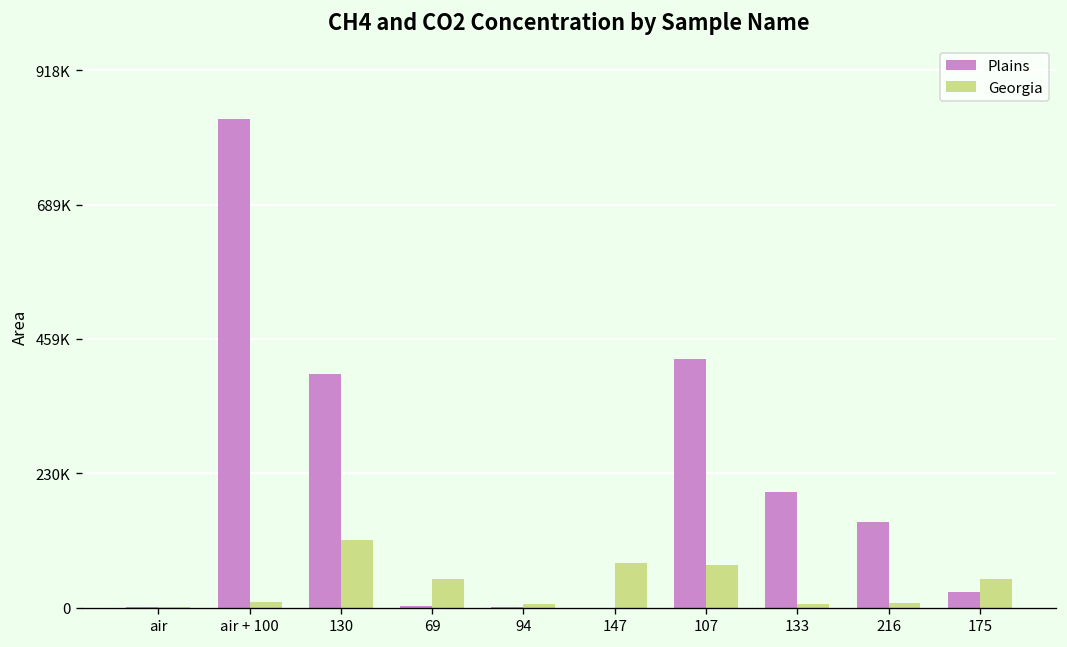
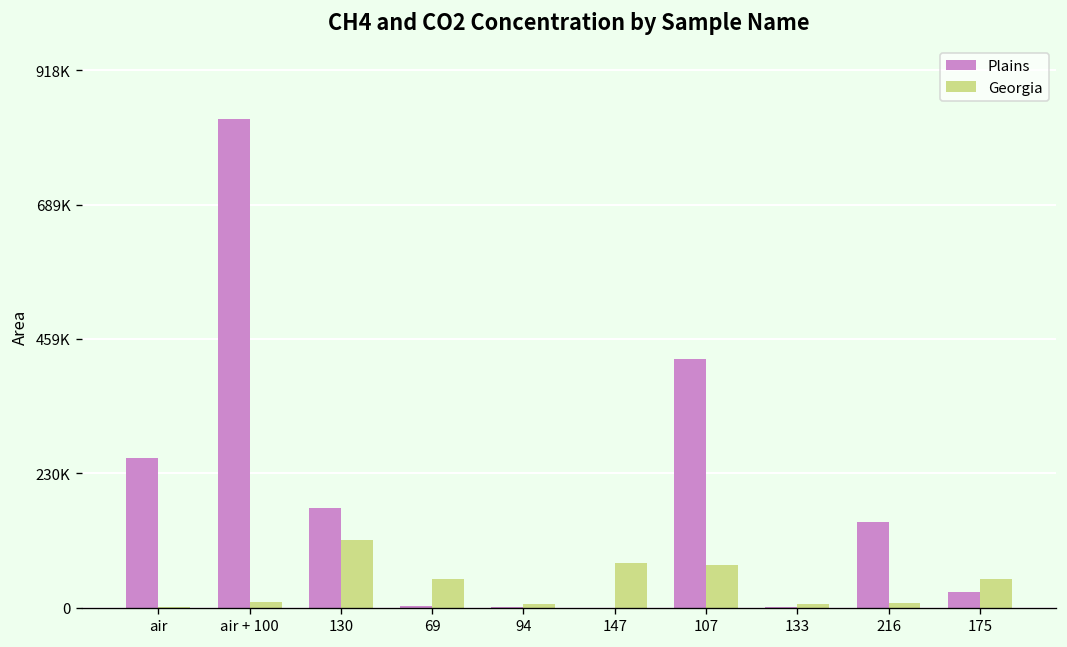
Plains, air: 0 -> 260000
Plains, 130: 400000 -> 170000
Plains, 133: 200000 -> 0
